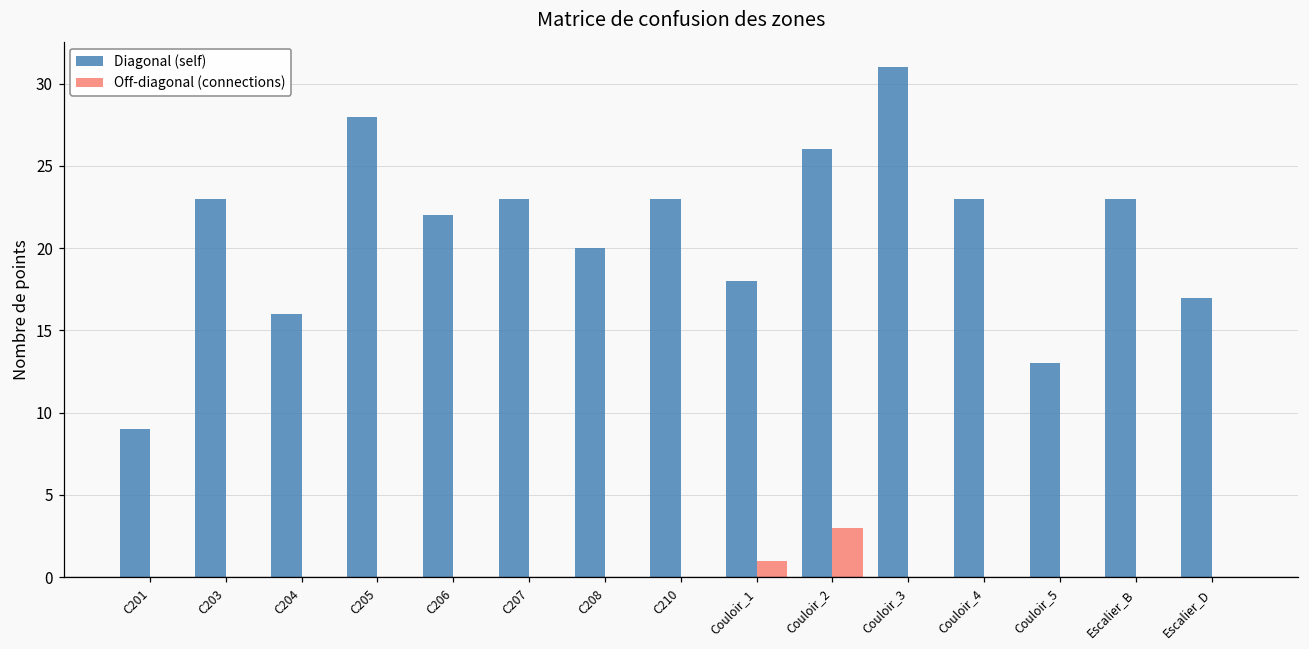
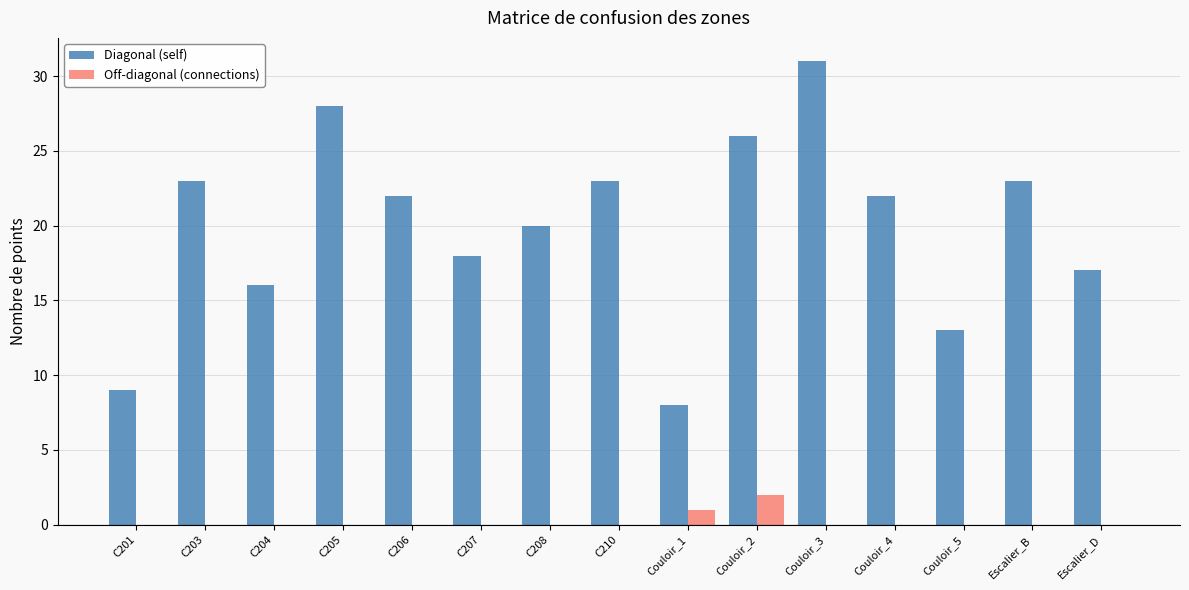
Diagonal (self), C207: 23 -> 18
Diagonal (self), Couloir_1: 18 -> 8
Off-diagonal (connections), Couloir_2: 3 -> 2
Diagonal (self), Couloir_4: 23 -> 22
